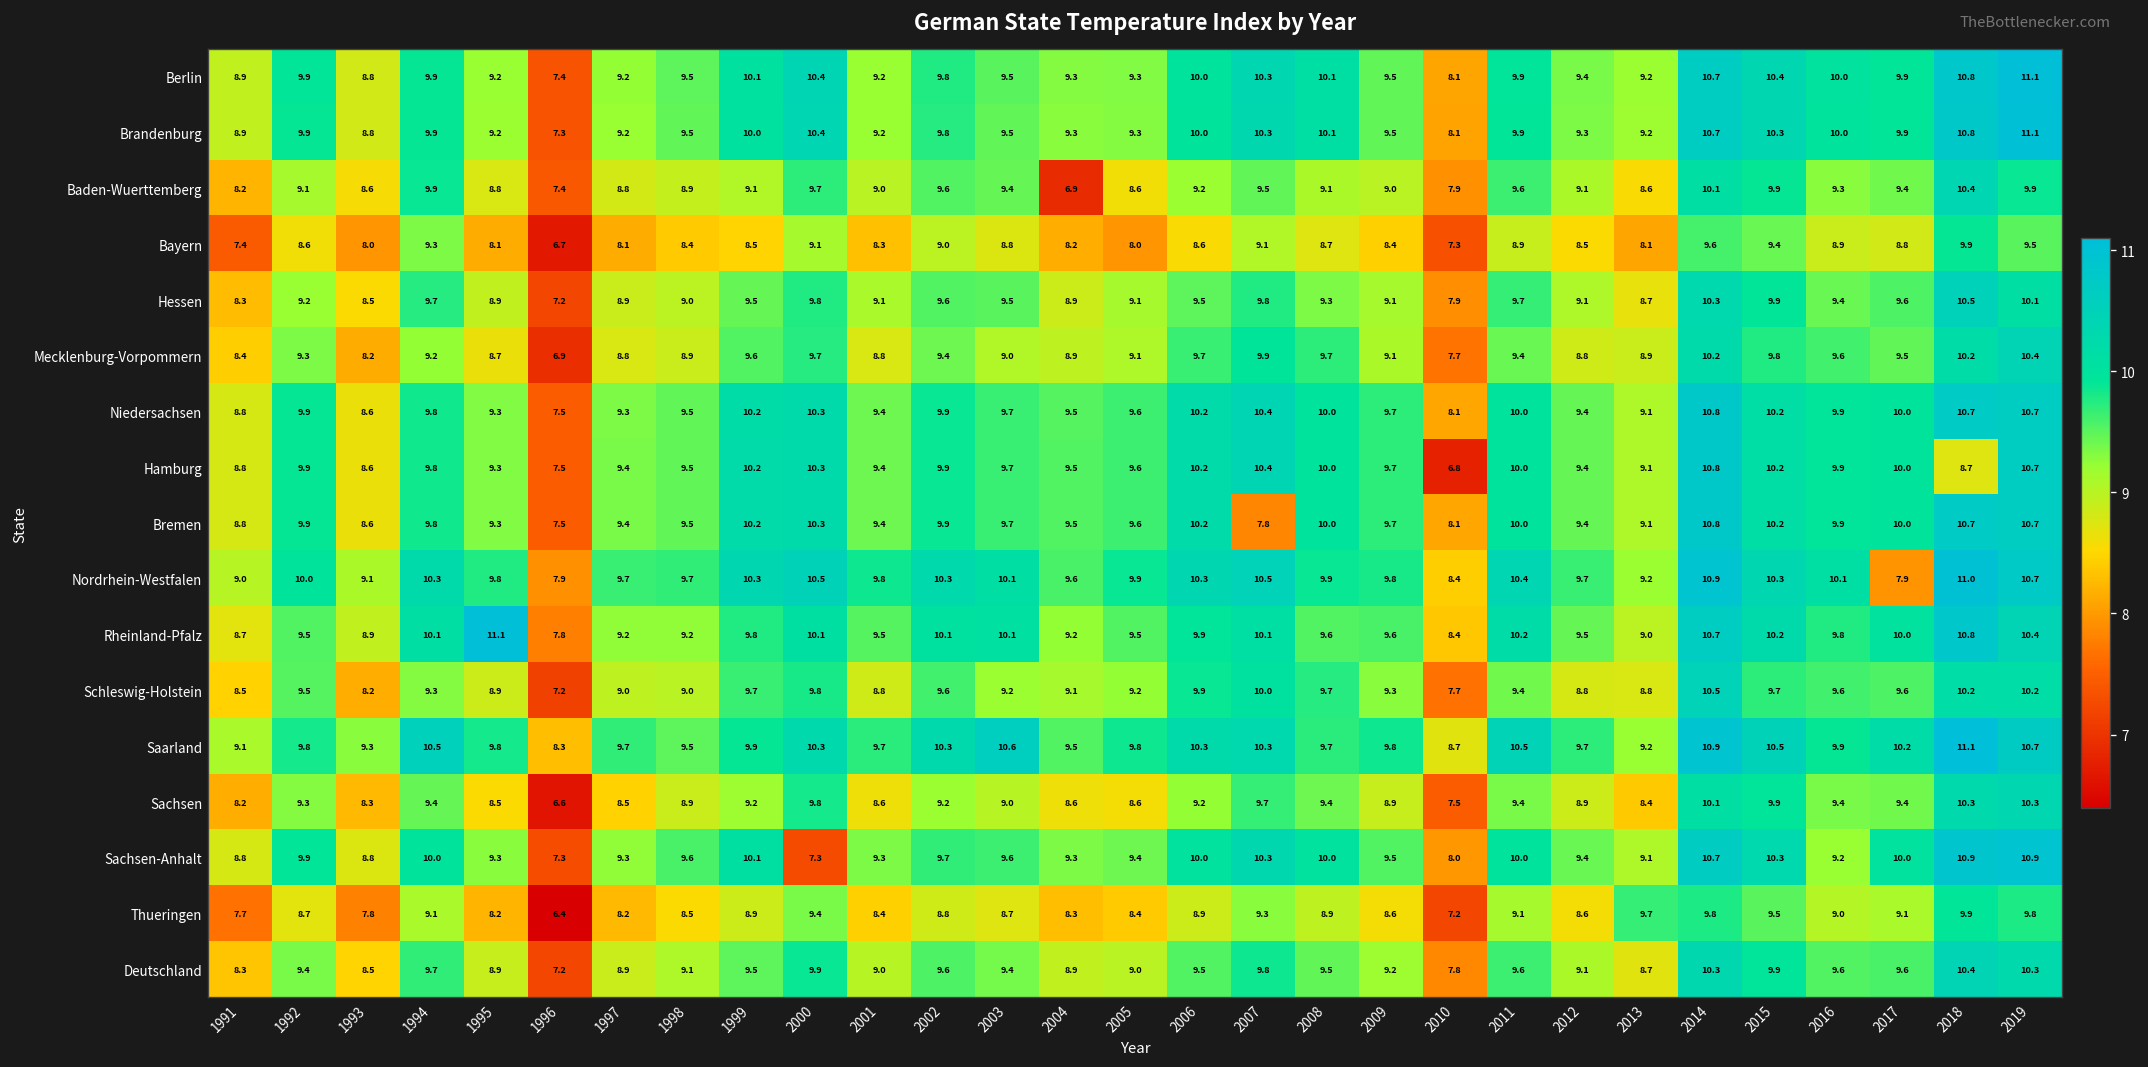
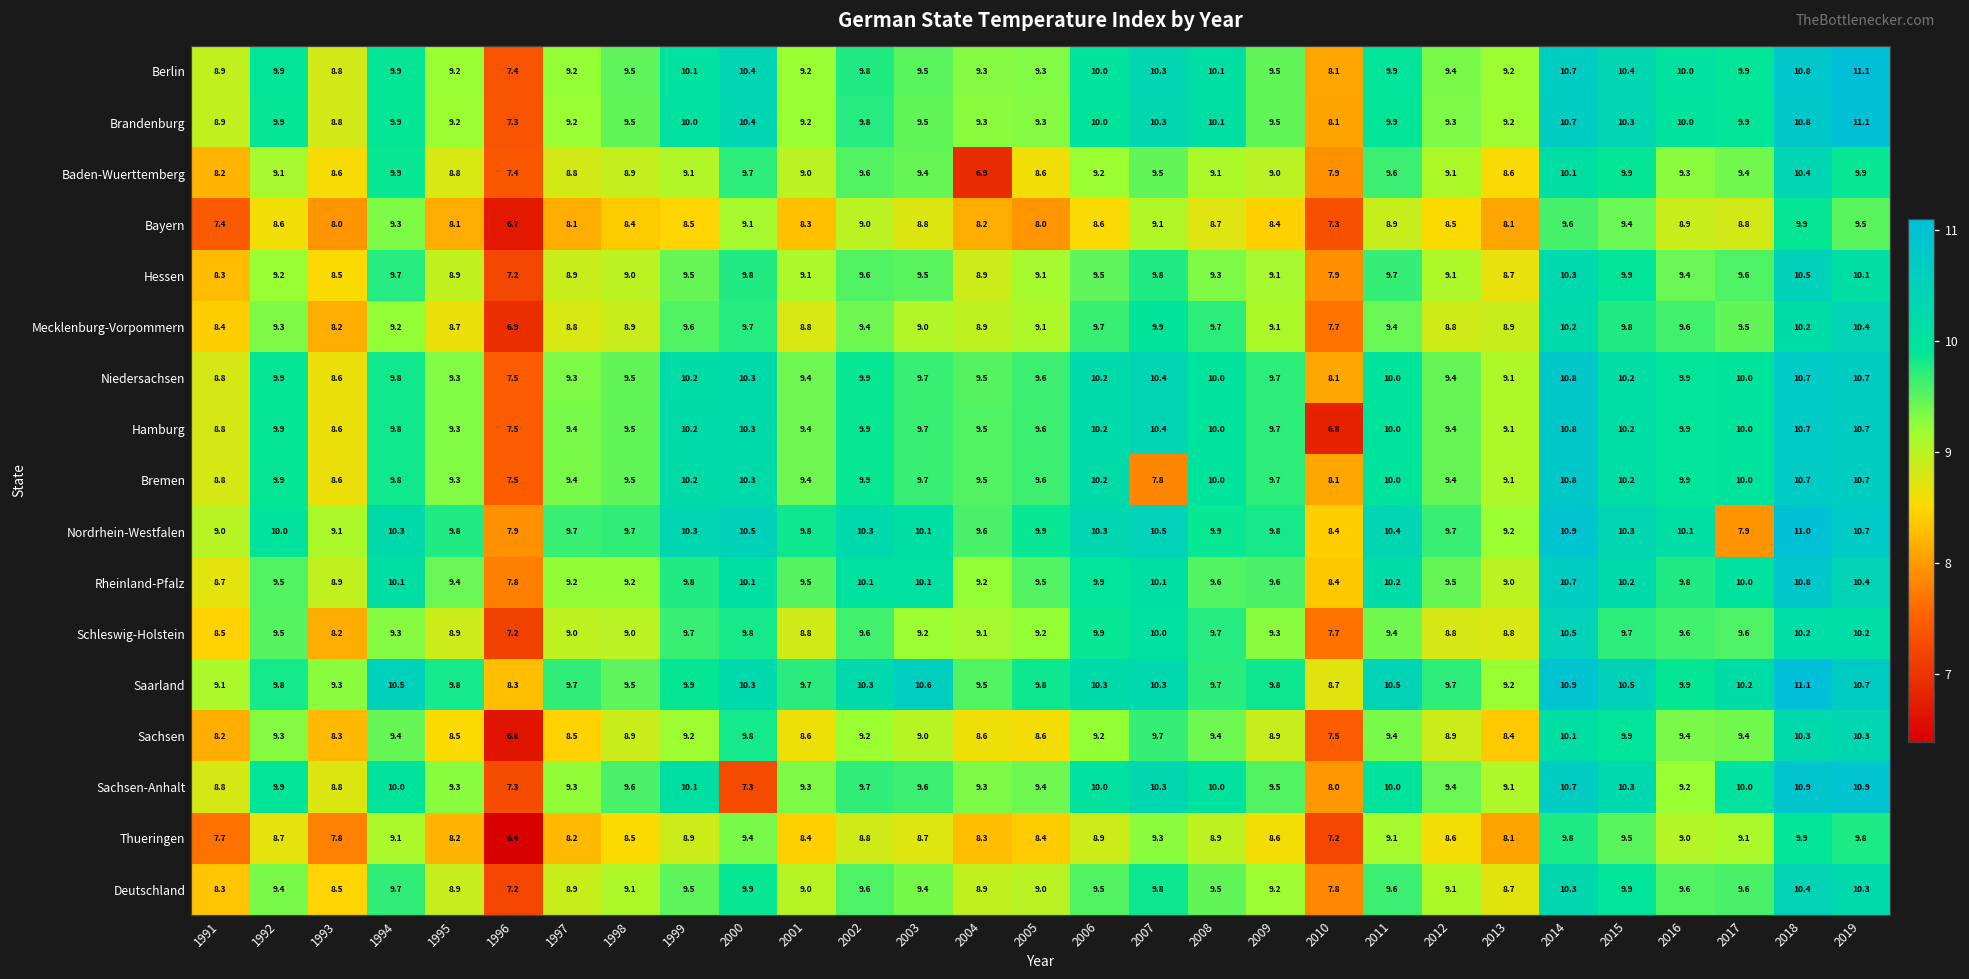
Hamburg, 2018: 8.7 -> 10.7
Rheinland-Pfalz, 1995: 11.1 -> 9.4
Thueringen, 2013: 9.7 -> 8.1
